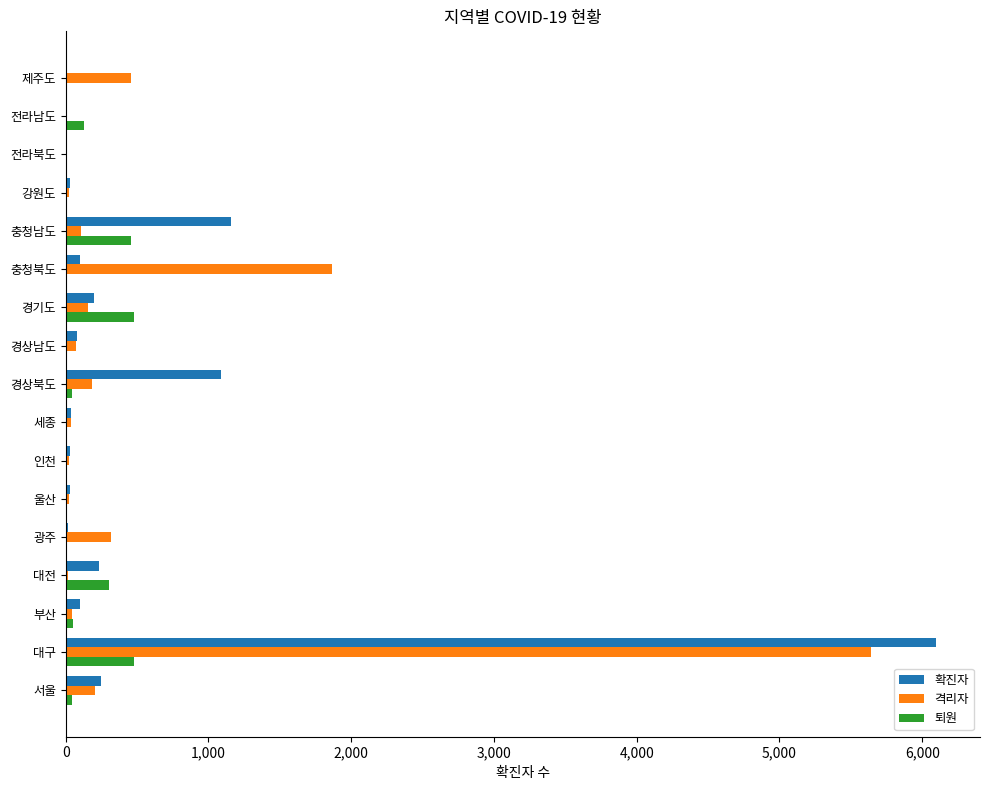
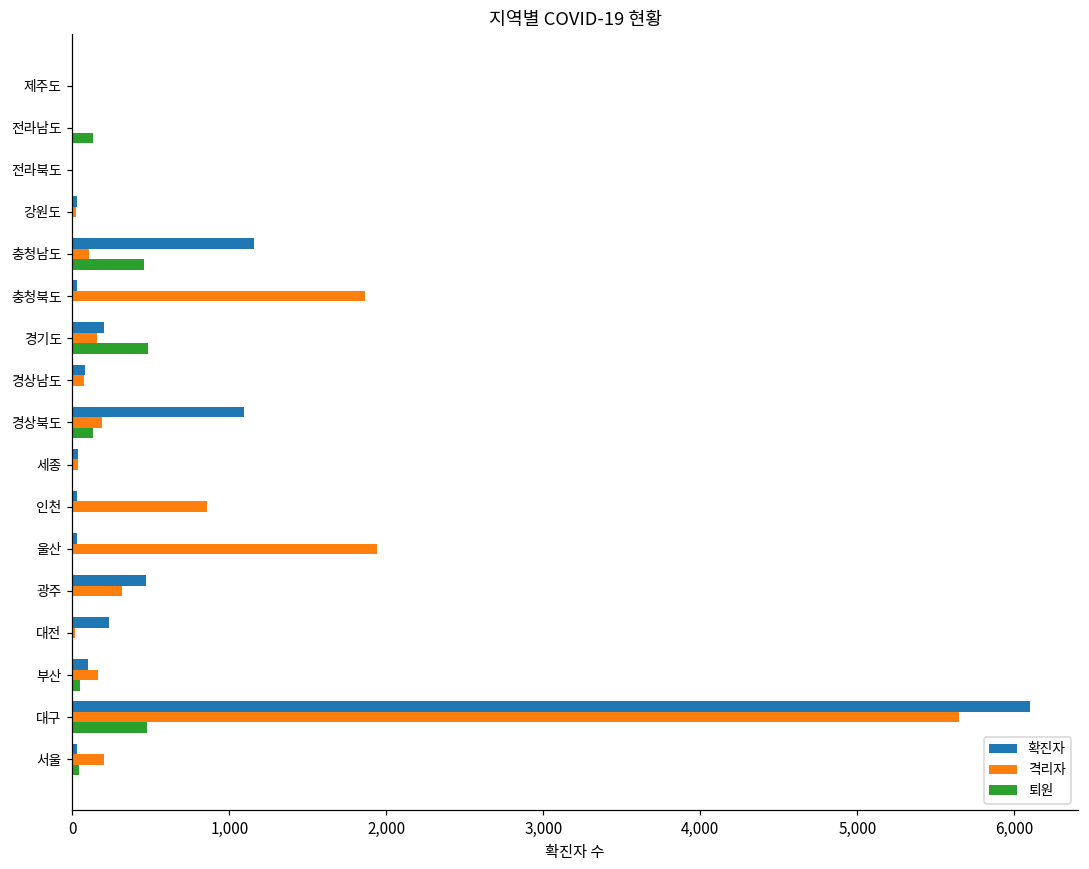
격리자, 제주도: 460 -> 0
확진자, 충청북도: 100 -> 30
퇴원, 경상북도: 40 -> 130
격리자, 인천: 30 -> 860
격리자, 울산: 20 -> 1,940
확진자, 광주: 20 -> 470
퇴원, 대전: 310 -> 0
격리자, 부산: 50 -> 160
확진자, 서울: 250 -> 30
